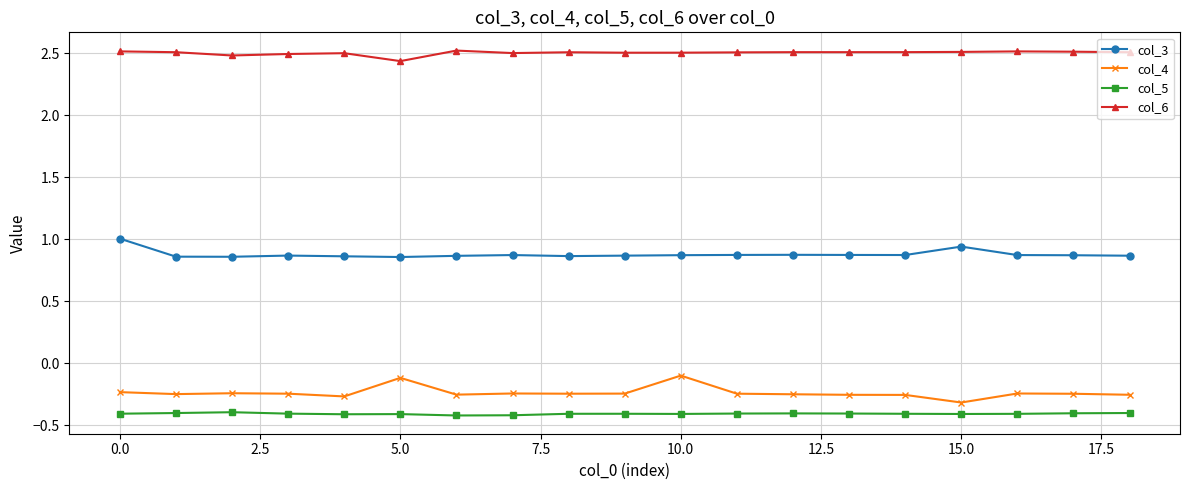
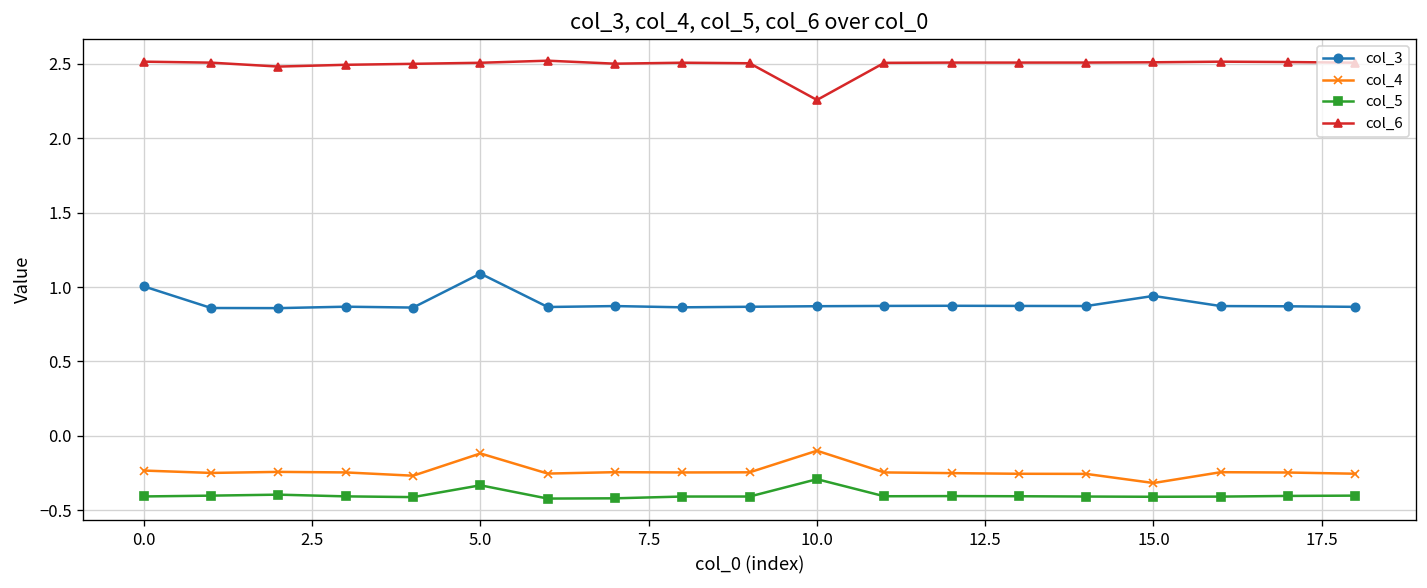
col_3, 5.0: 0.86 -> 1.09
col_5, 5.0: -0.41 -> -0.33
col_6, 5.0: 2.44 -> 2.51
col_5, 10.0: -0.41 -> -0.29
col_6, 10.0: 2.51 -> 2.26
